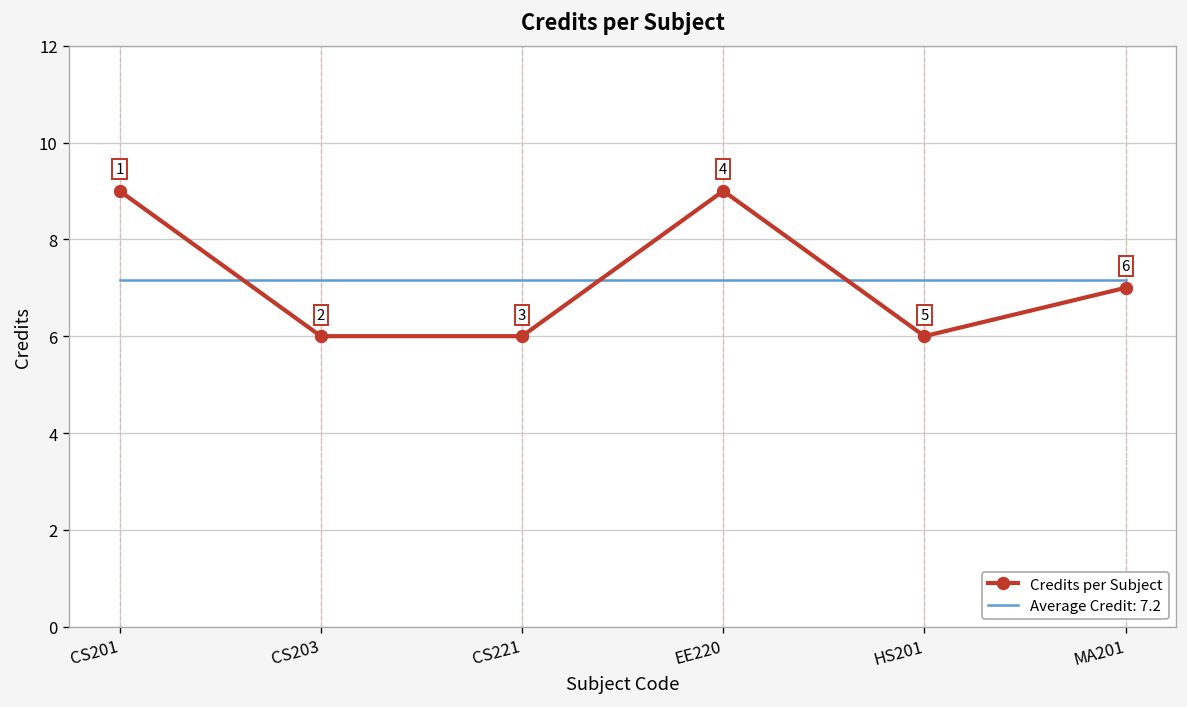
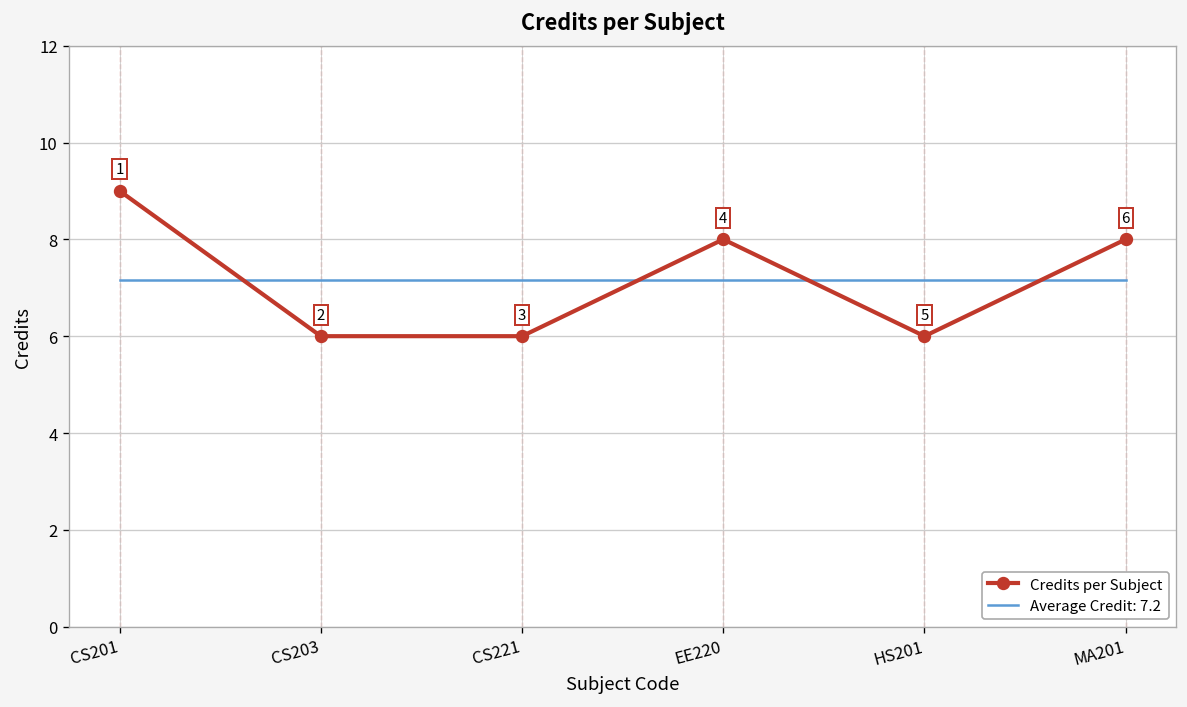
Credits per Subject, EE220: 9 -> 8
Credits per Subject, MA201: 7 -> 8
